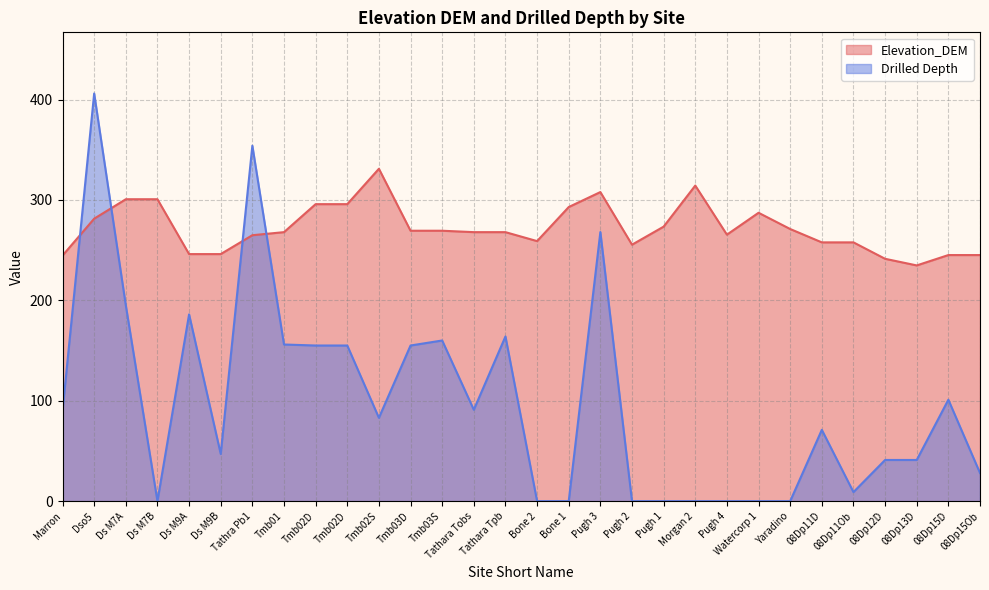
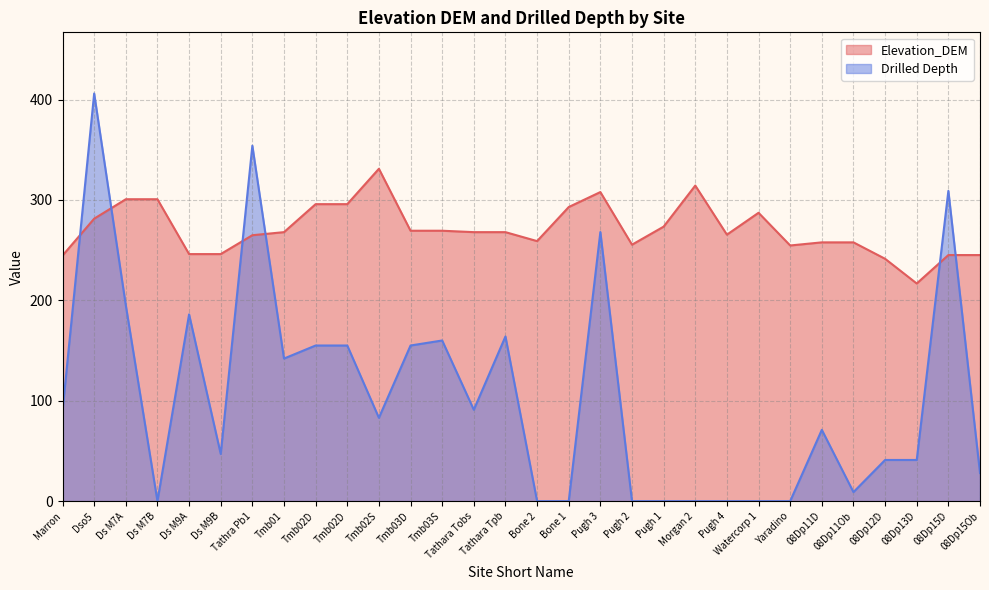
Drilled Depth, Tmb01: 156 -> 142
Elevation_DEM, Yaradino: 271 -> 255
Elevation_DEM, 08Dp13D: 235 -> 217
Drilled Depth, 08Dp15D: 101 -> 309
